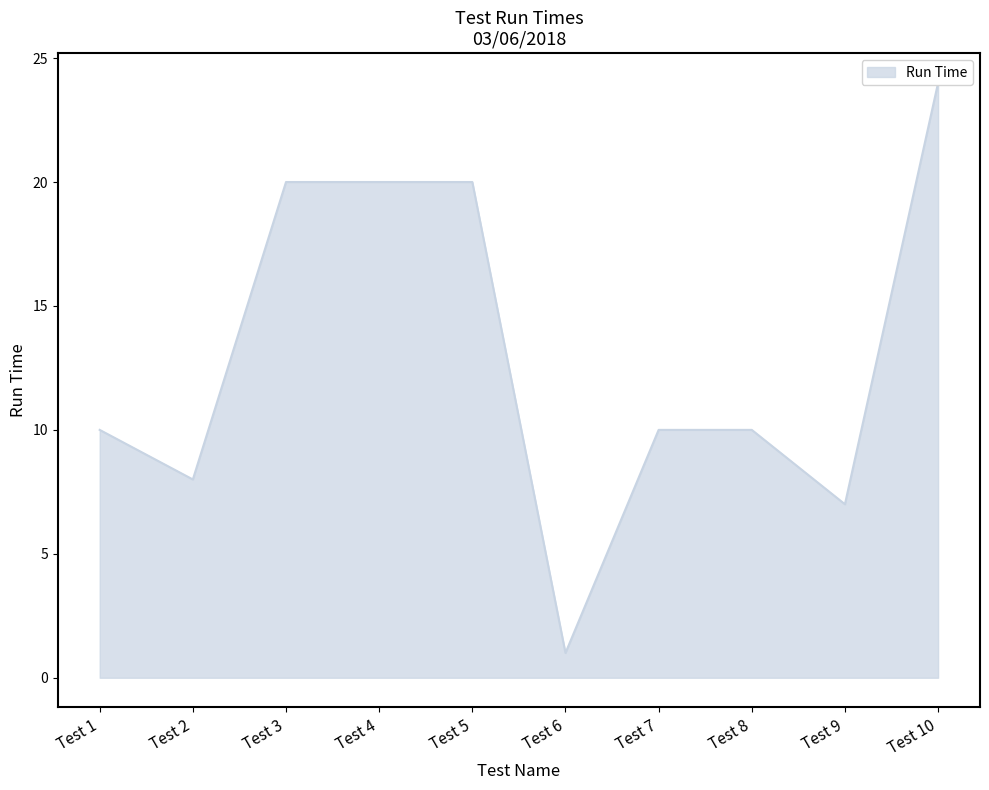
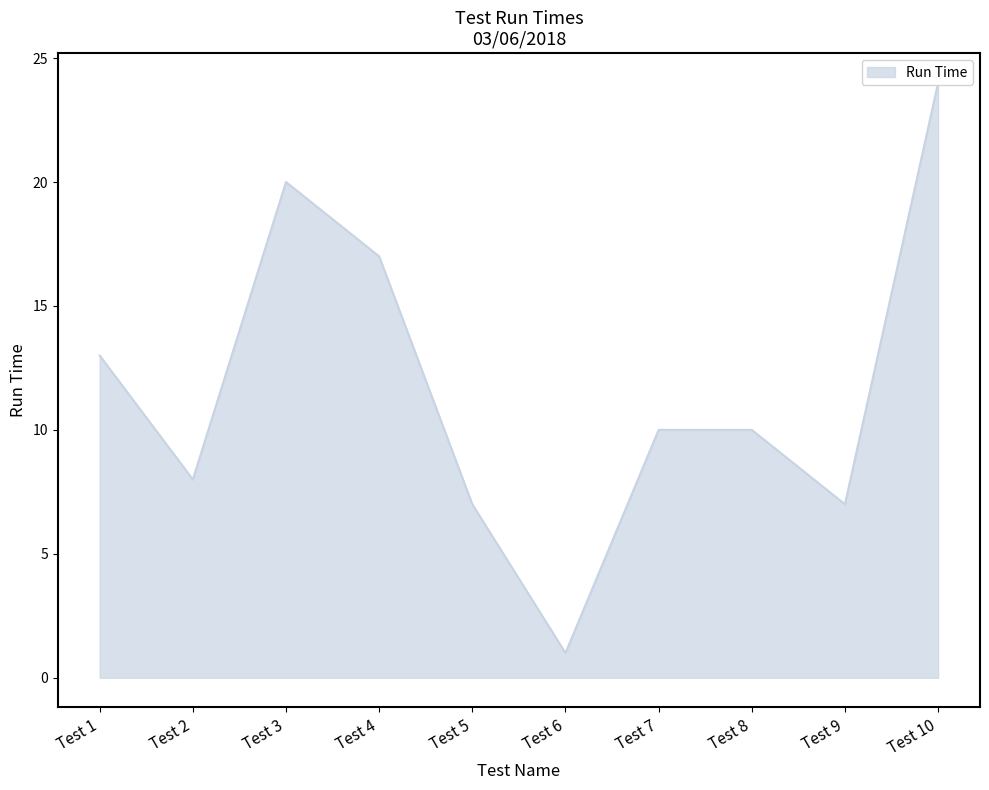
Test 1: 10 -> 13
Test 4: 20 -> 17
Test 5: 20 -> 7
